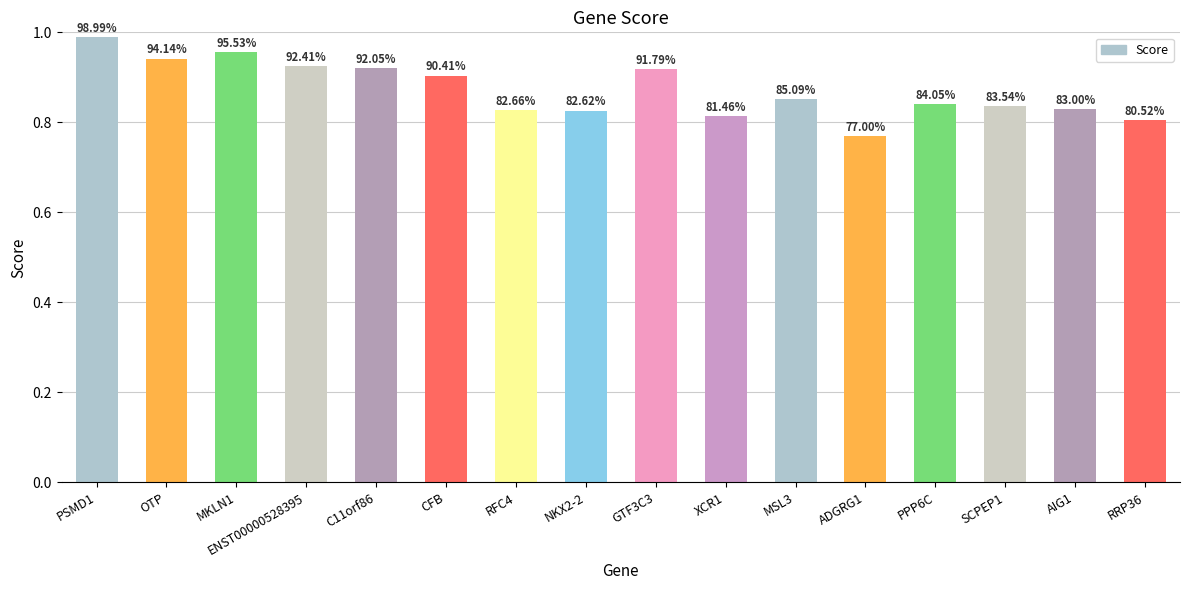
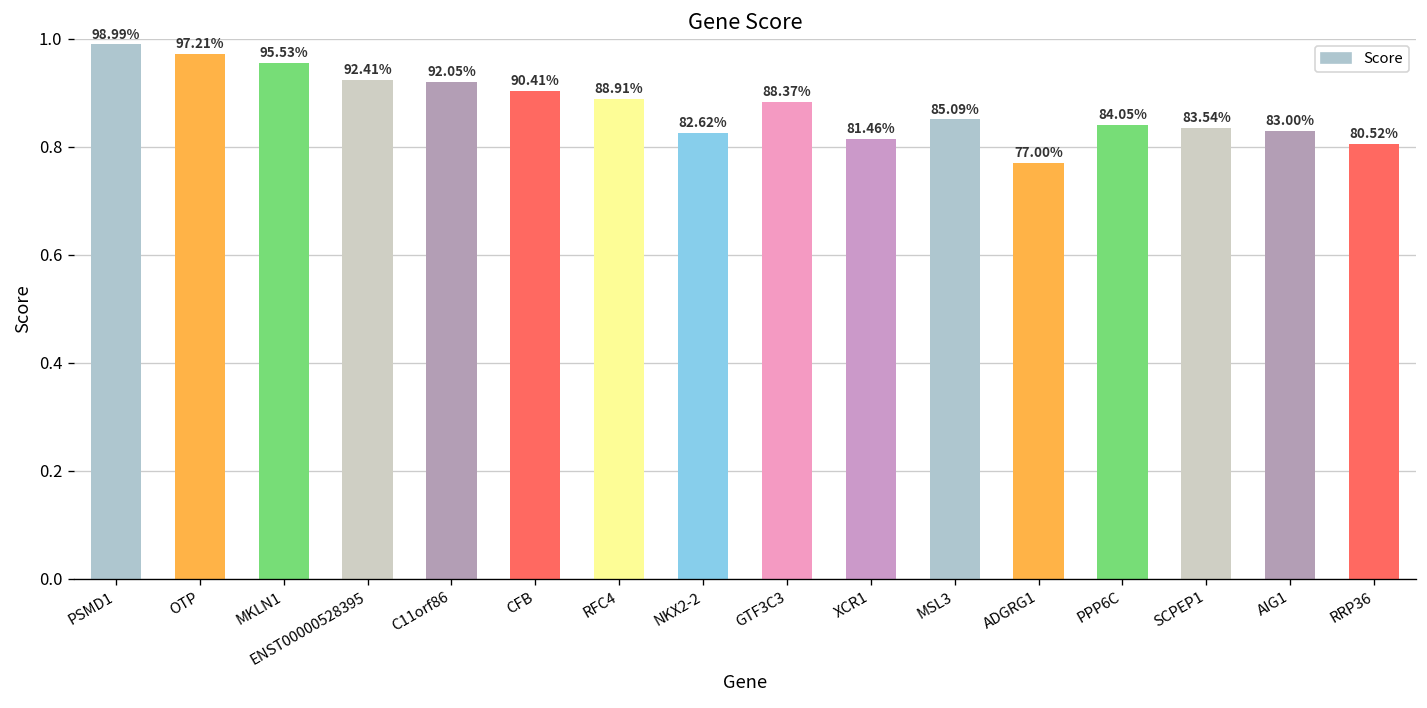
OTP: 94.14% -> 97.21%
RFC4: 82.66% -> 88.91%
GTF3C3: 91.79% -> 88.37%
